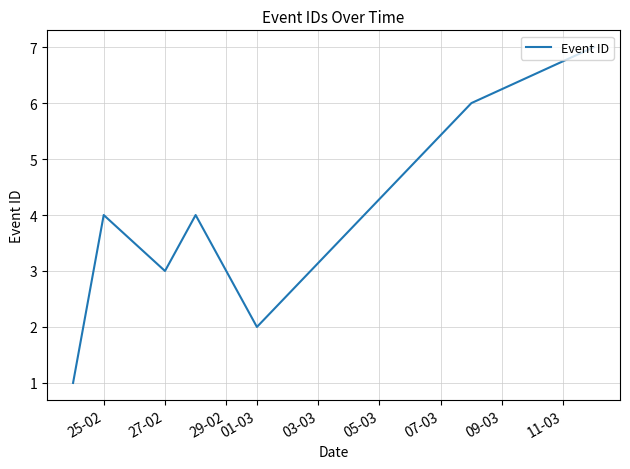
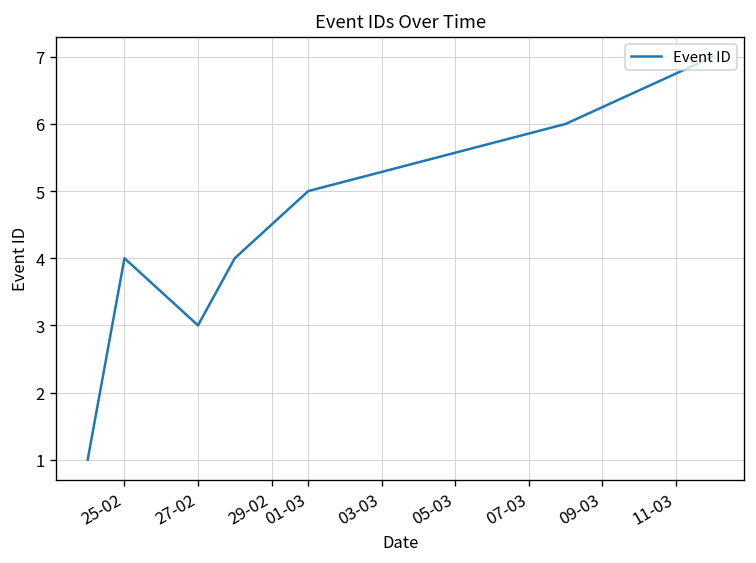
01-03: 2 -> 5
